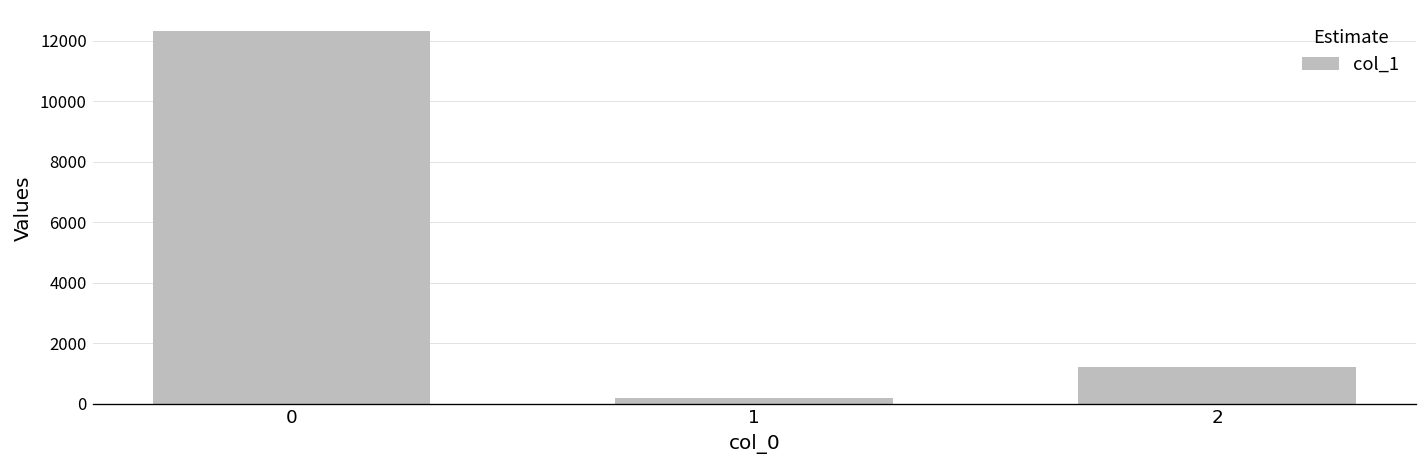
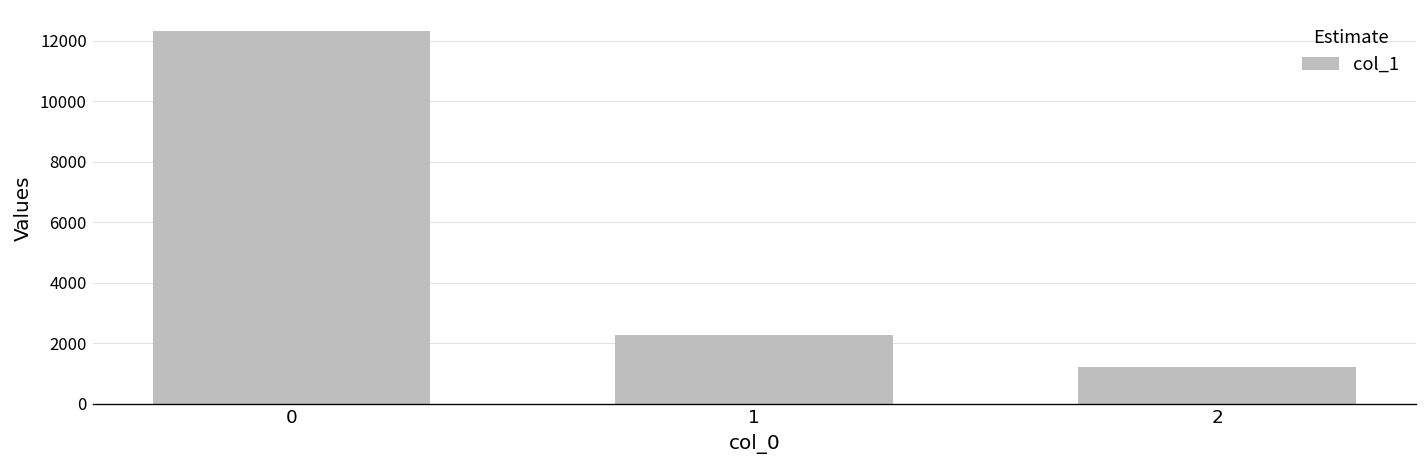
1: 200 -> 2300
